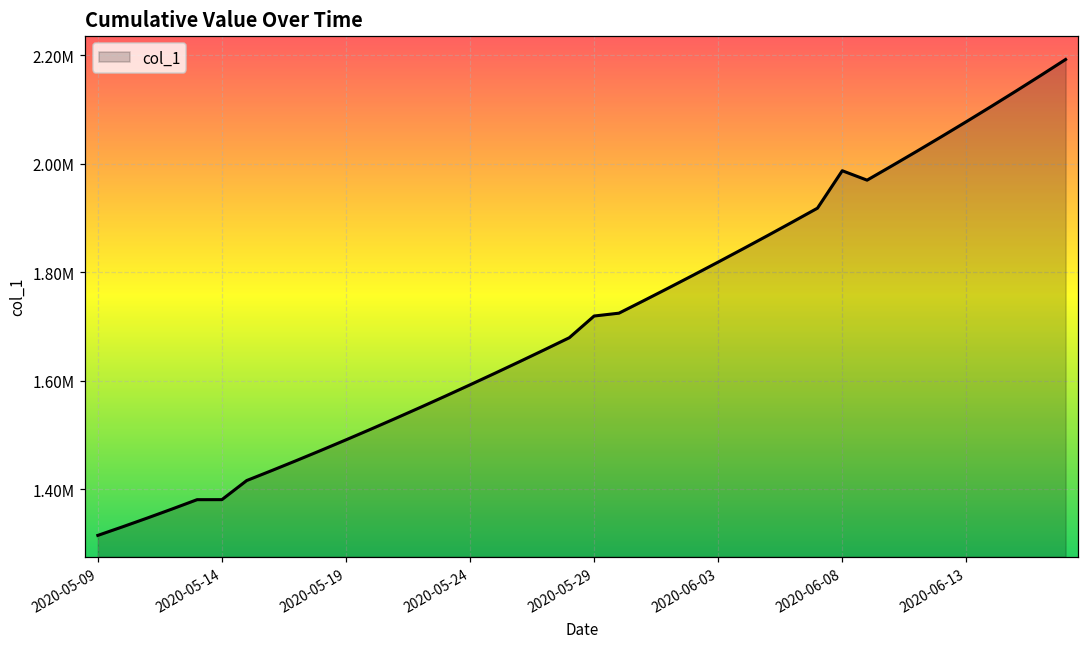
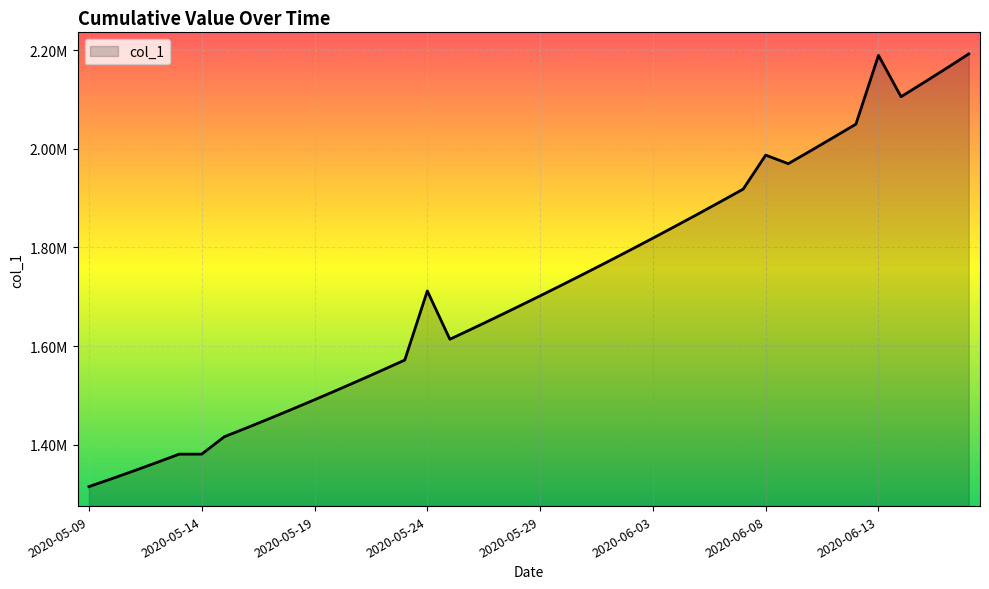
2020-05-24: 1590000 -> 1710000
2020-05-29: 1720000 -> 1700000
2020-06-13: 2080000 -> 2190000
